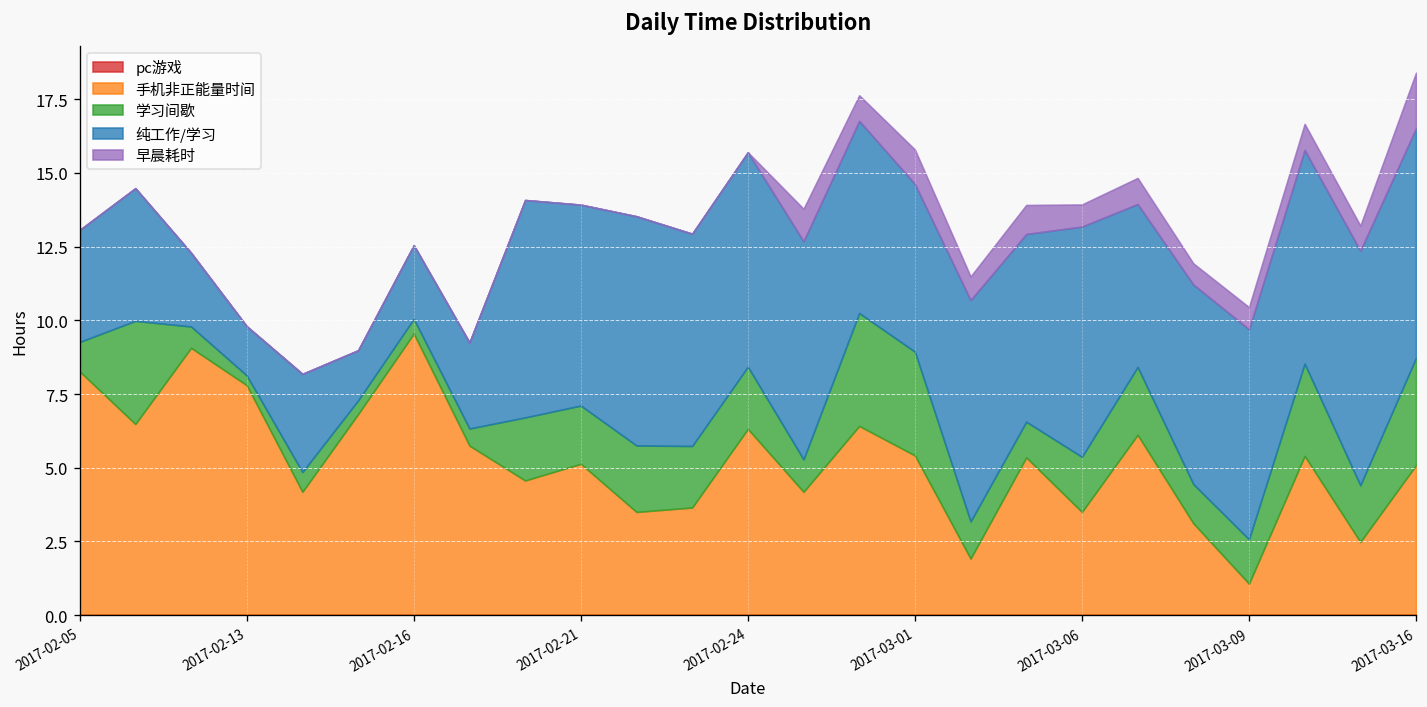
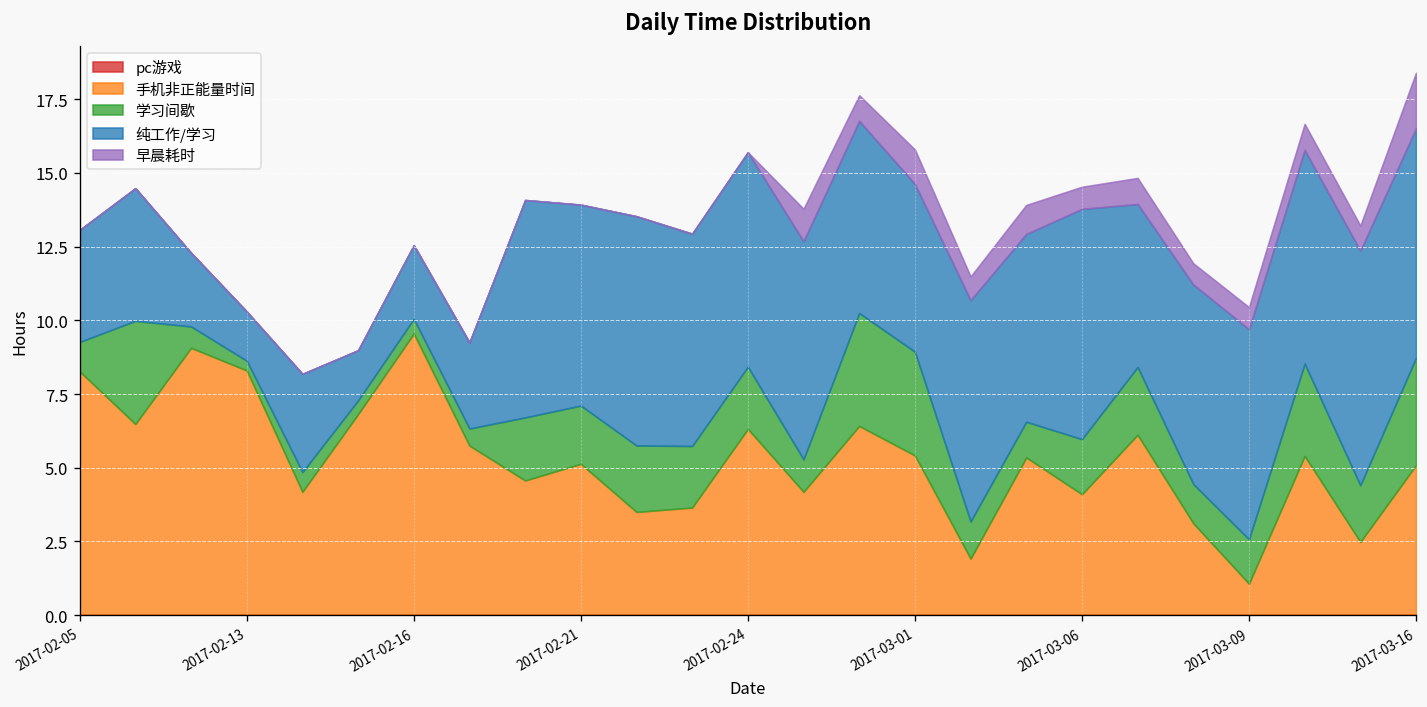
手机非正能量时间, 2017-02-13: 7.8 -> 8.3
手机非正能量时间, 2017-03-06: 3.5 -> 4.1
